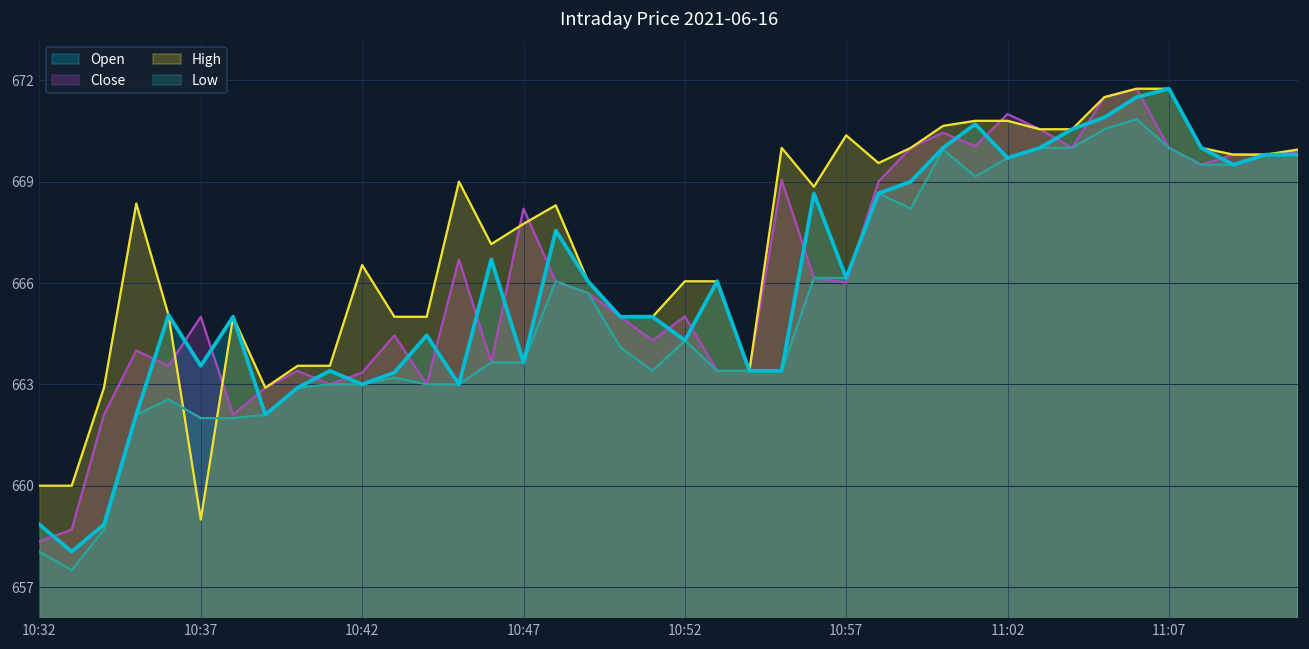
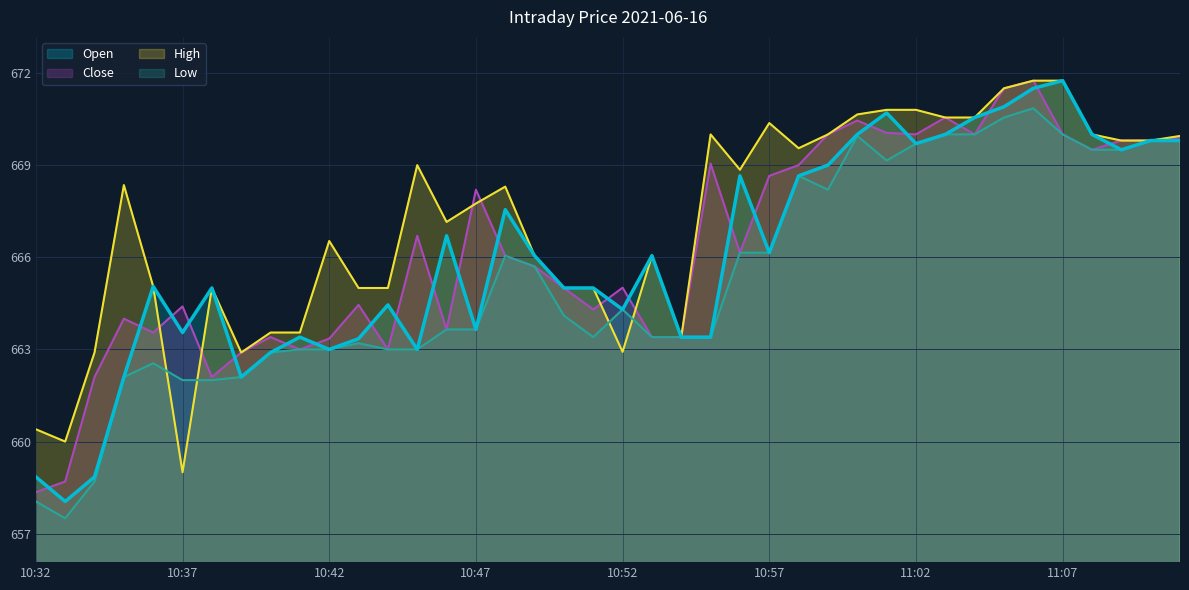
High, 10:32: 660.0 -> 660.4
Close, 10:37: 665.0 -> 664.4
High, 10:52: 666.1 -> 662.9
Close, 10:57: 666.0 -> 668.7
Close, 11:02: 671 -> 670
